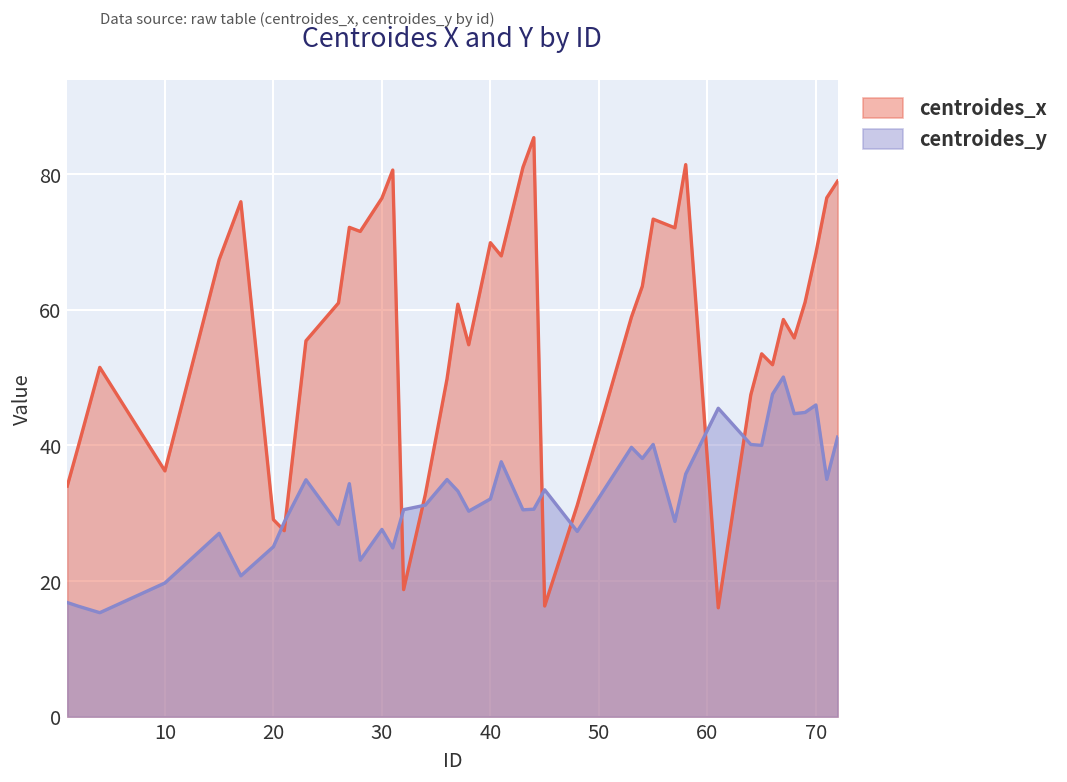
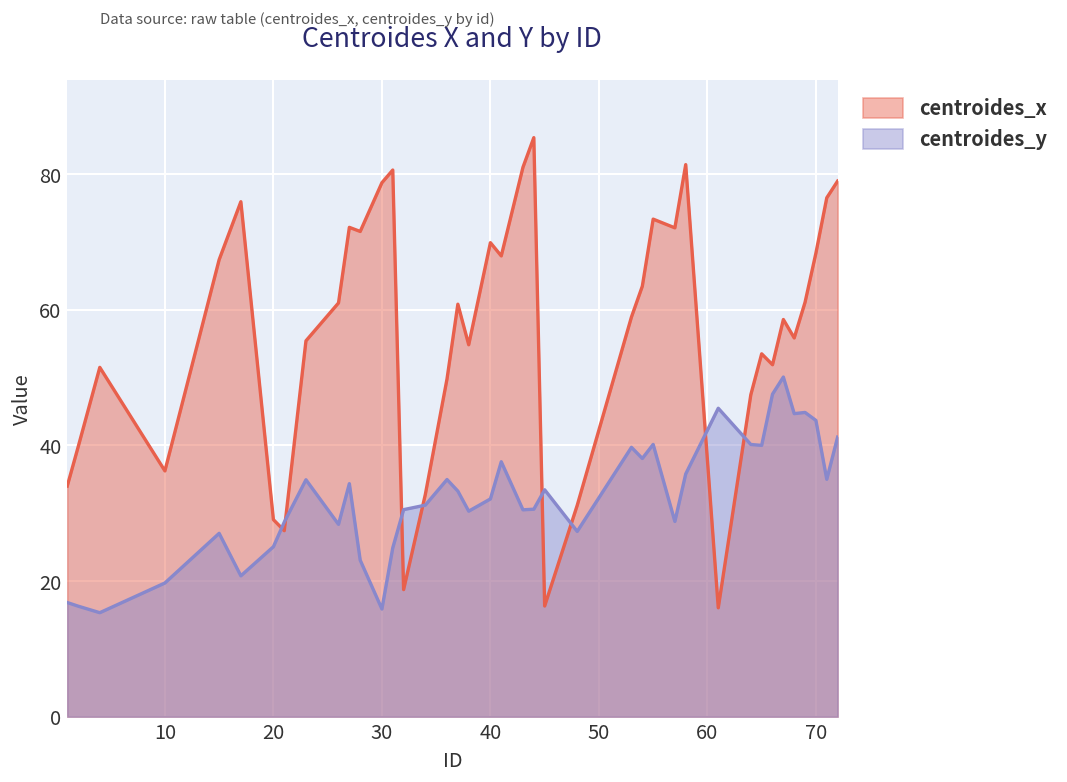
centroides_x, 30: 76 -> 79
centroides_y, 30: 28 -> 16
centroides_y, 70: 46 -> 44
